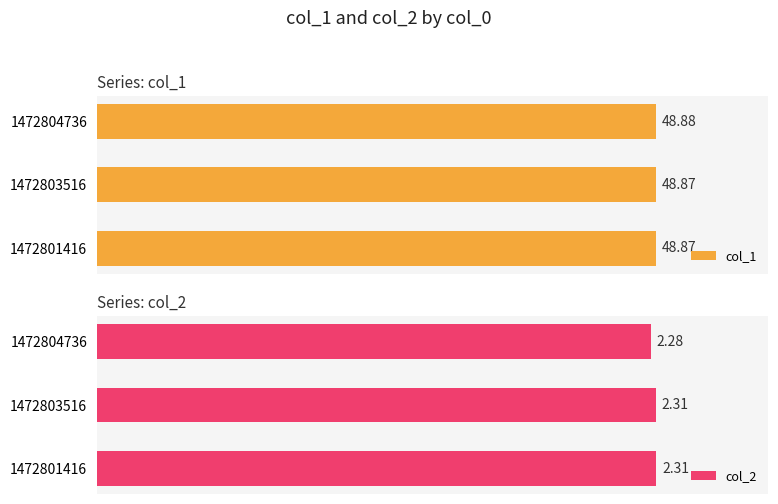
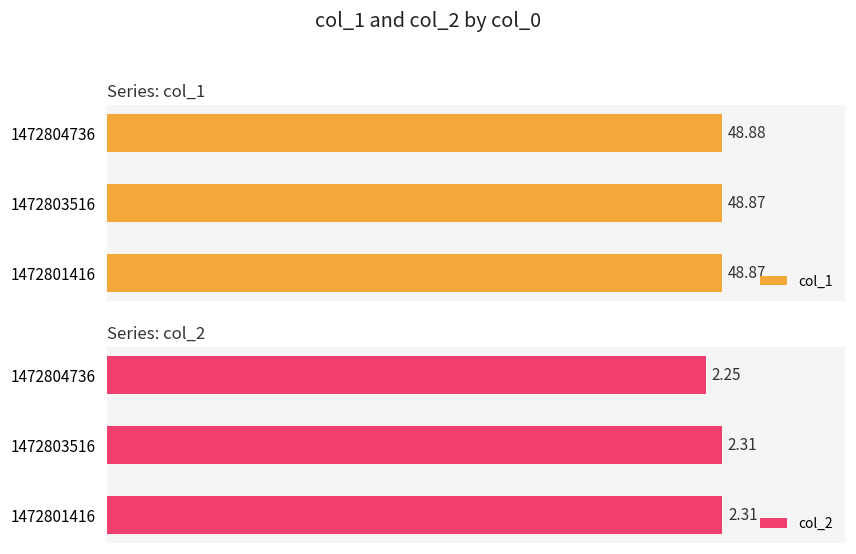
Series: col_2, 1472804736: 2.28 -> 2.25
